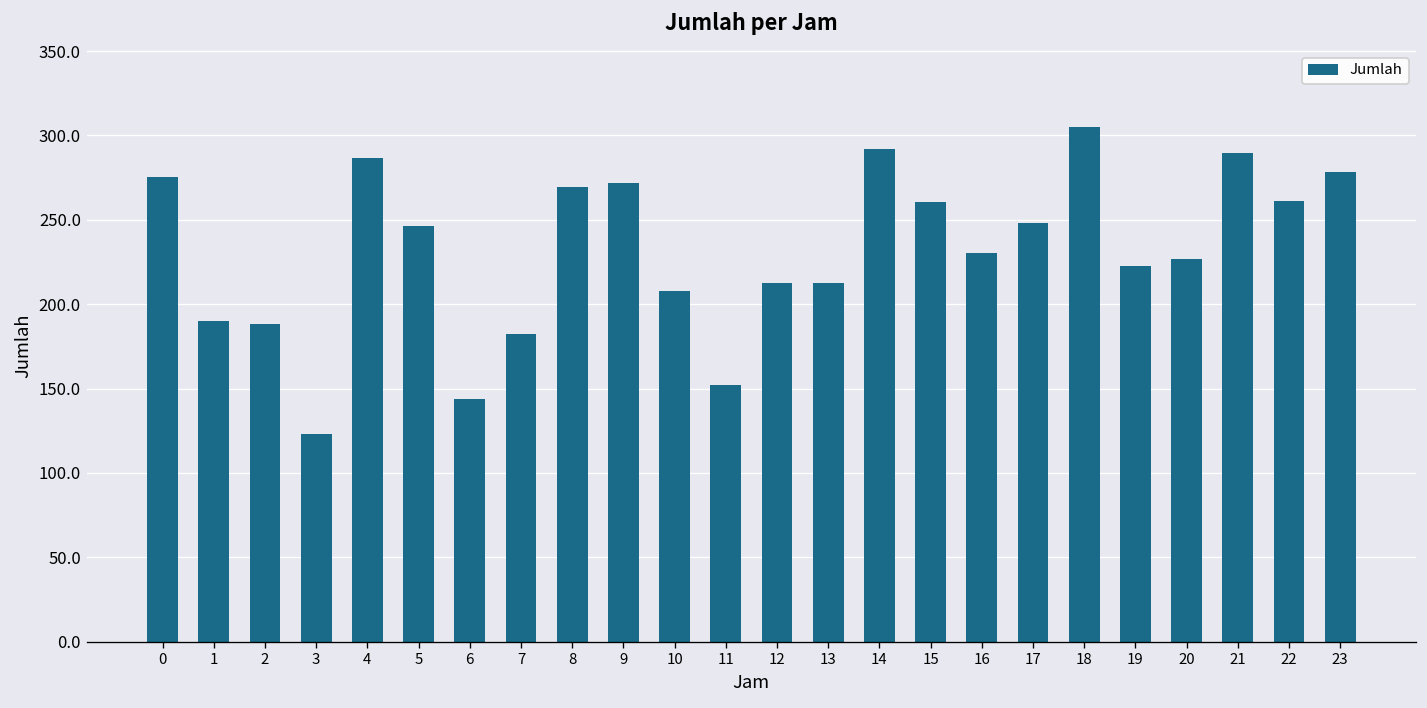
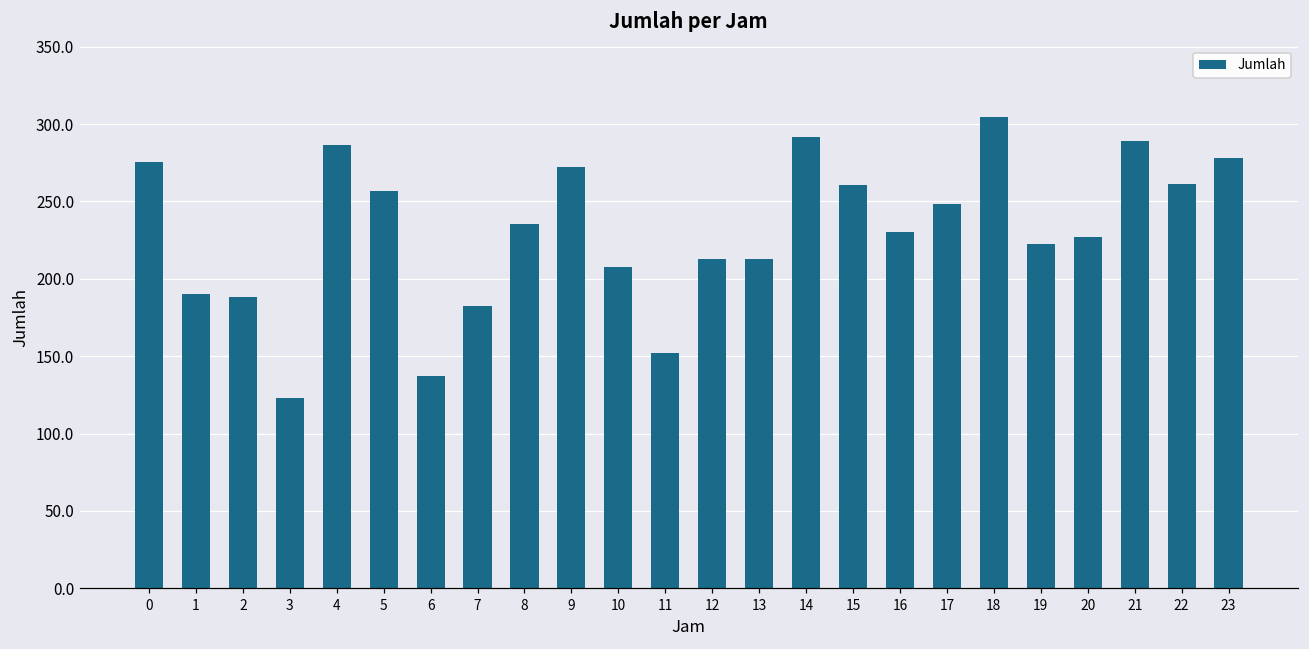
5: 246 -> 257
6: 144 -> 137
8: 269 -> 236
